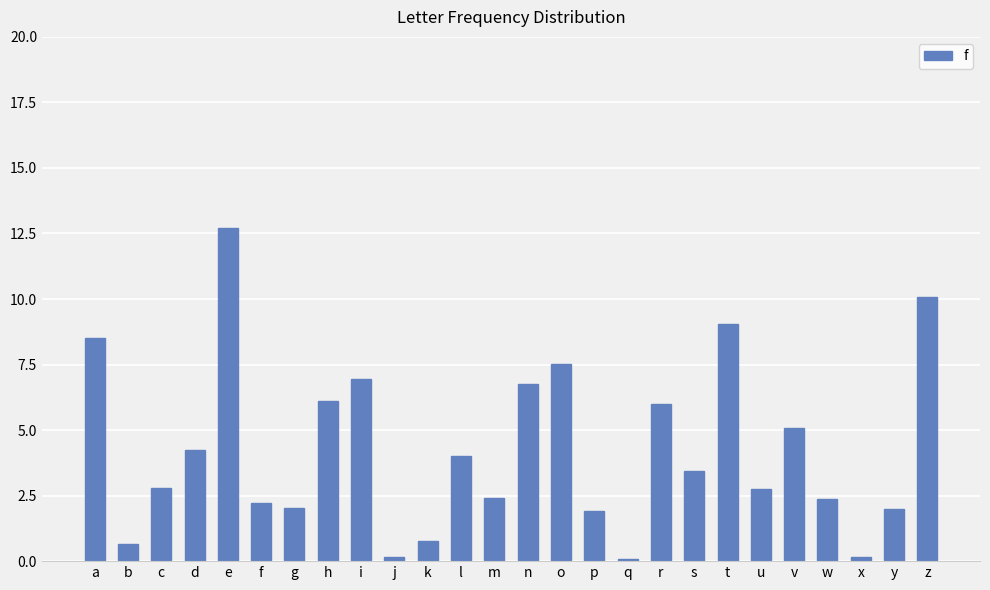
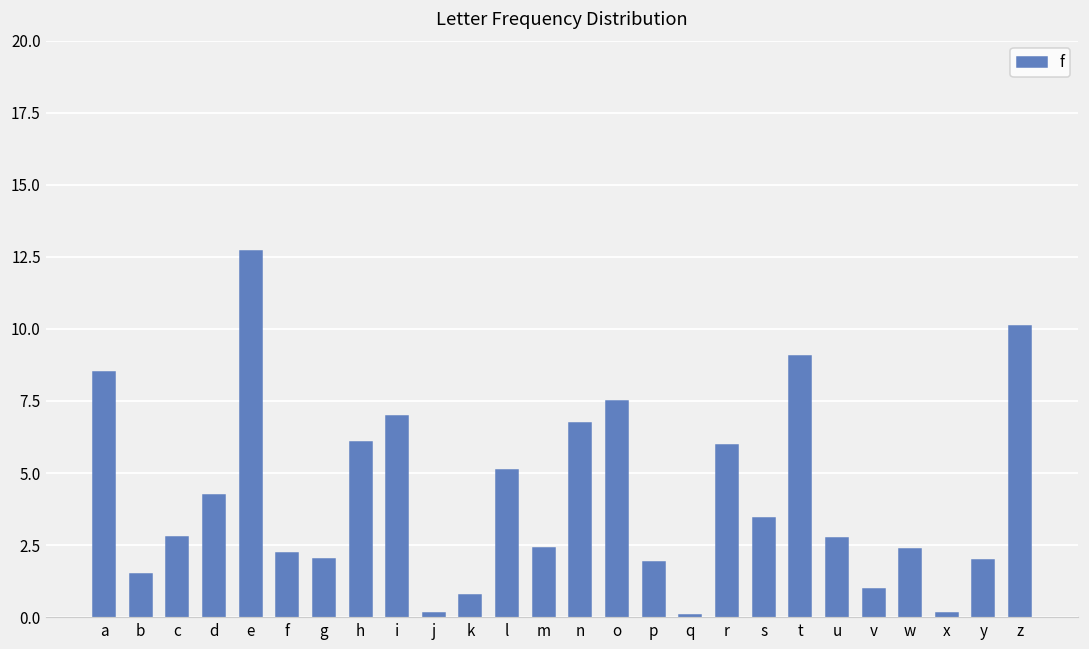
b: 0.6 -> 1.5
l: 4.0 -> 5.1
v: 5.1 -> 1.0
